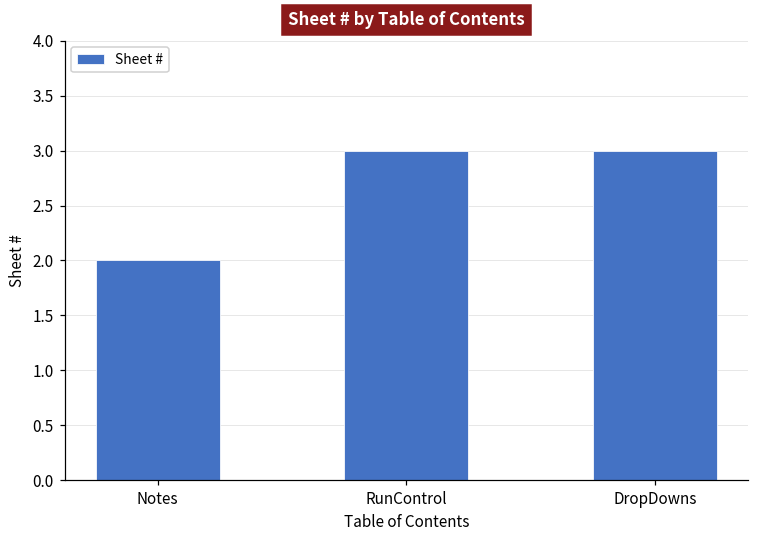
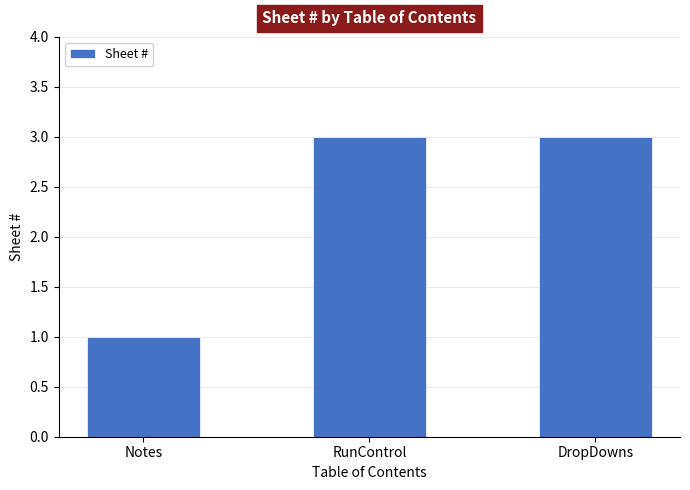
Notes: 2 -> 1
